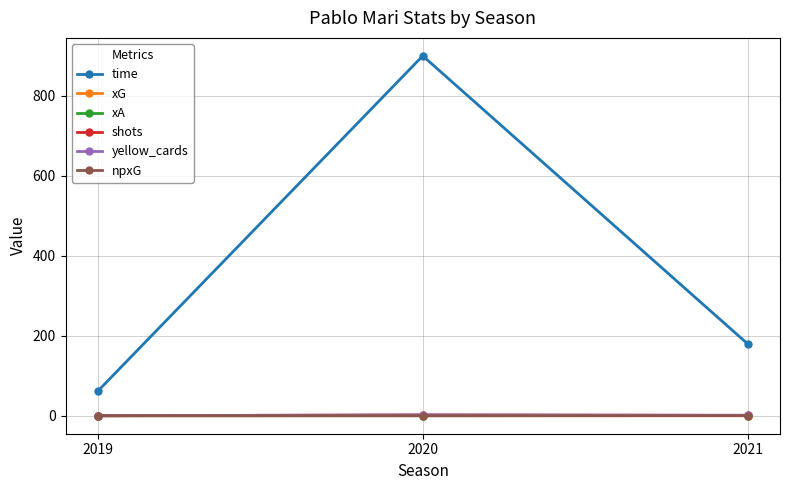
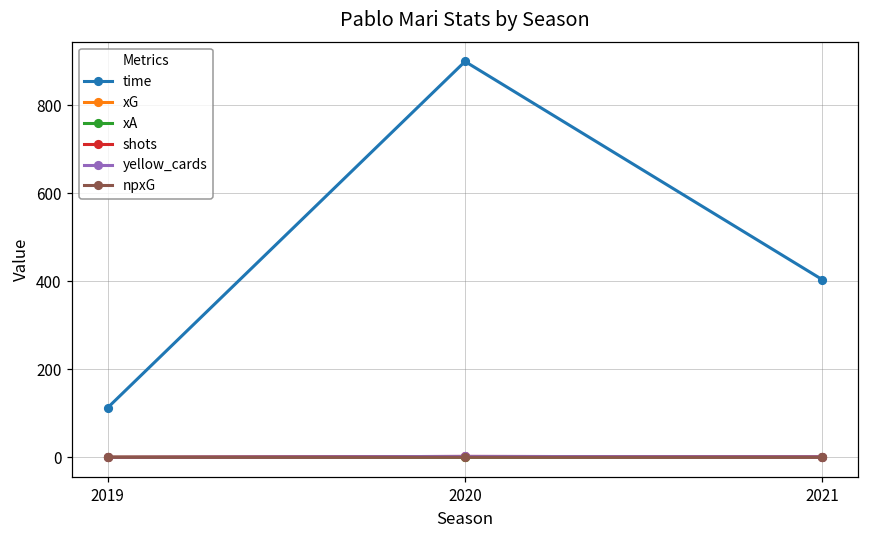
time, 2019: 60 -> 110
time, 2021: 180 -> 400
